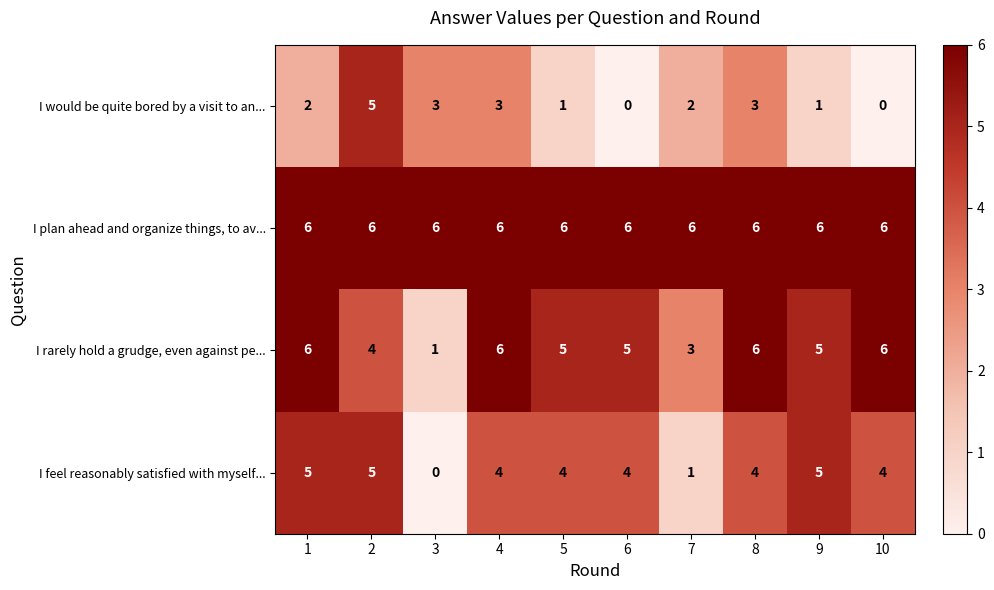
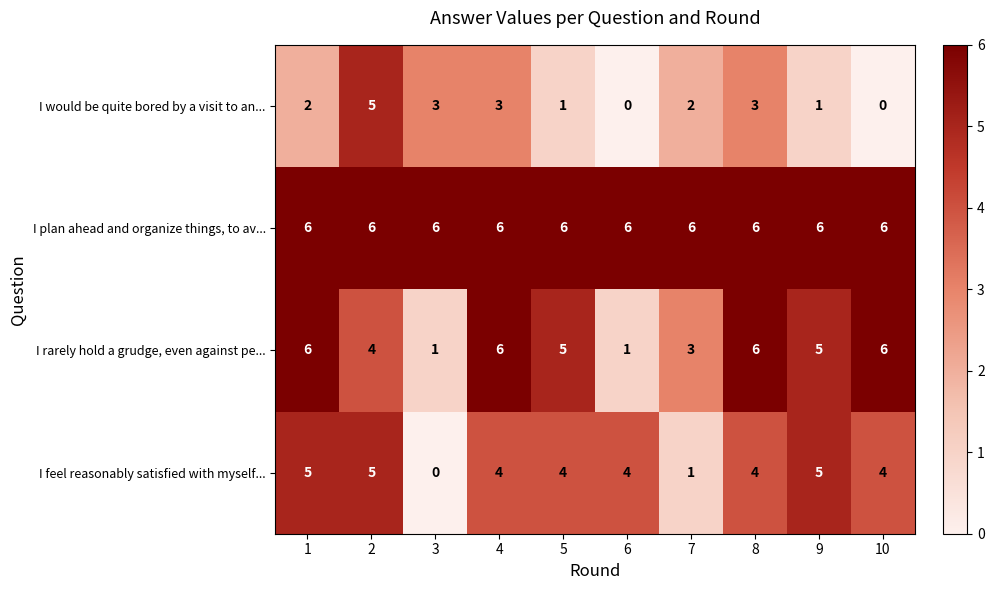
I rarely hold a grudge, even against pe..., 6: 5 -> 1
